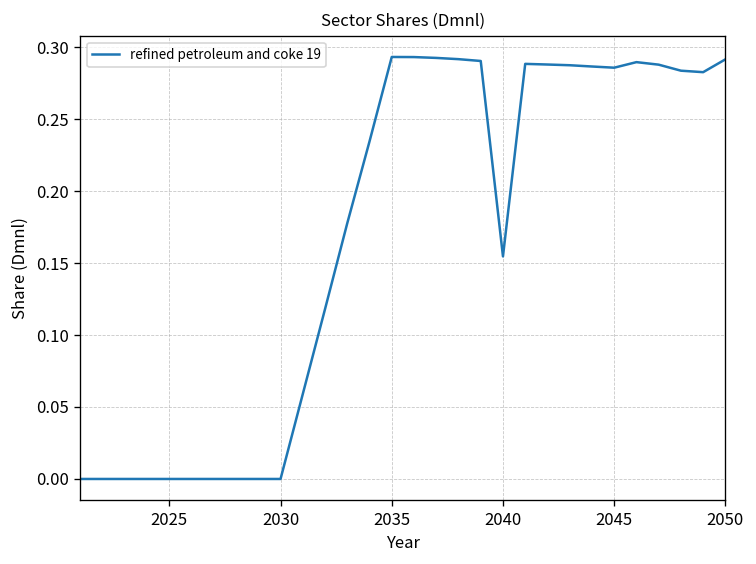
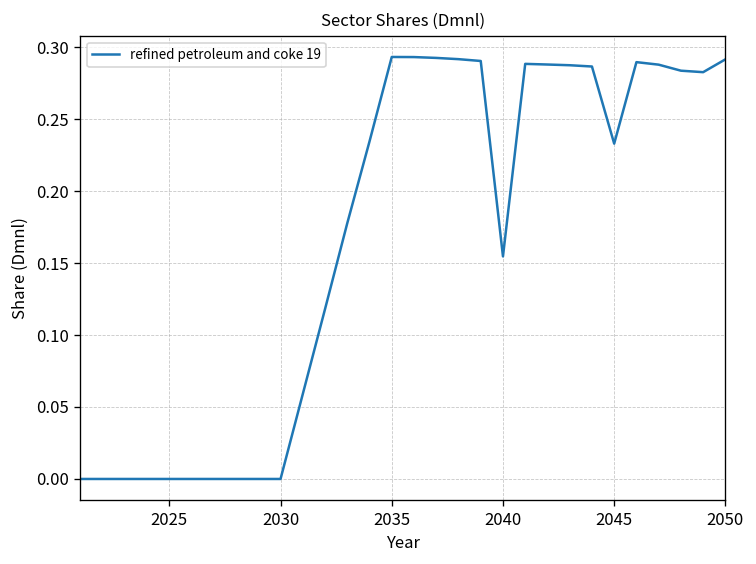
2045: 0.286 -> 0.233
